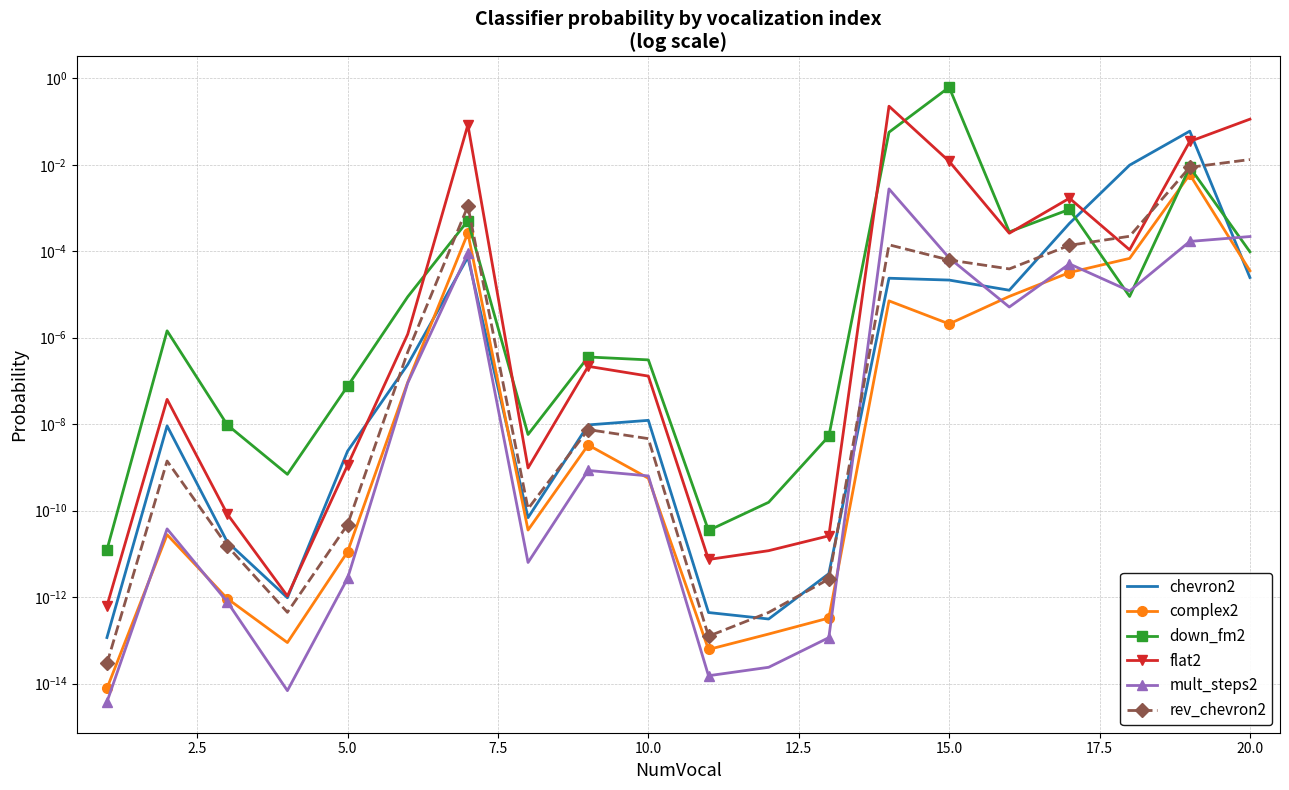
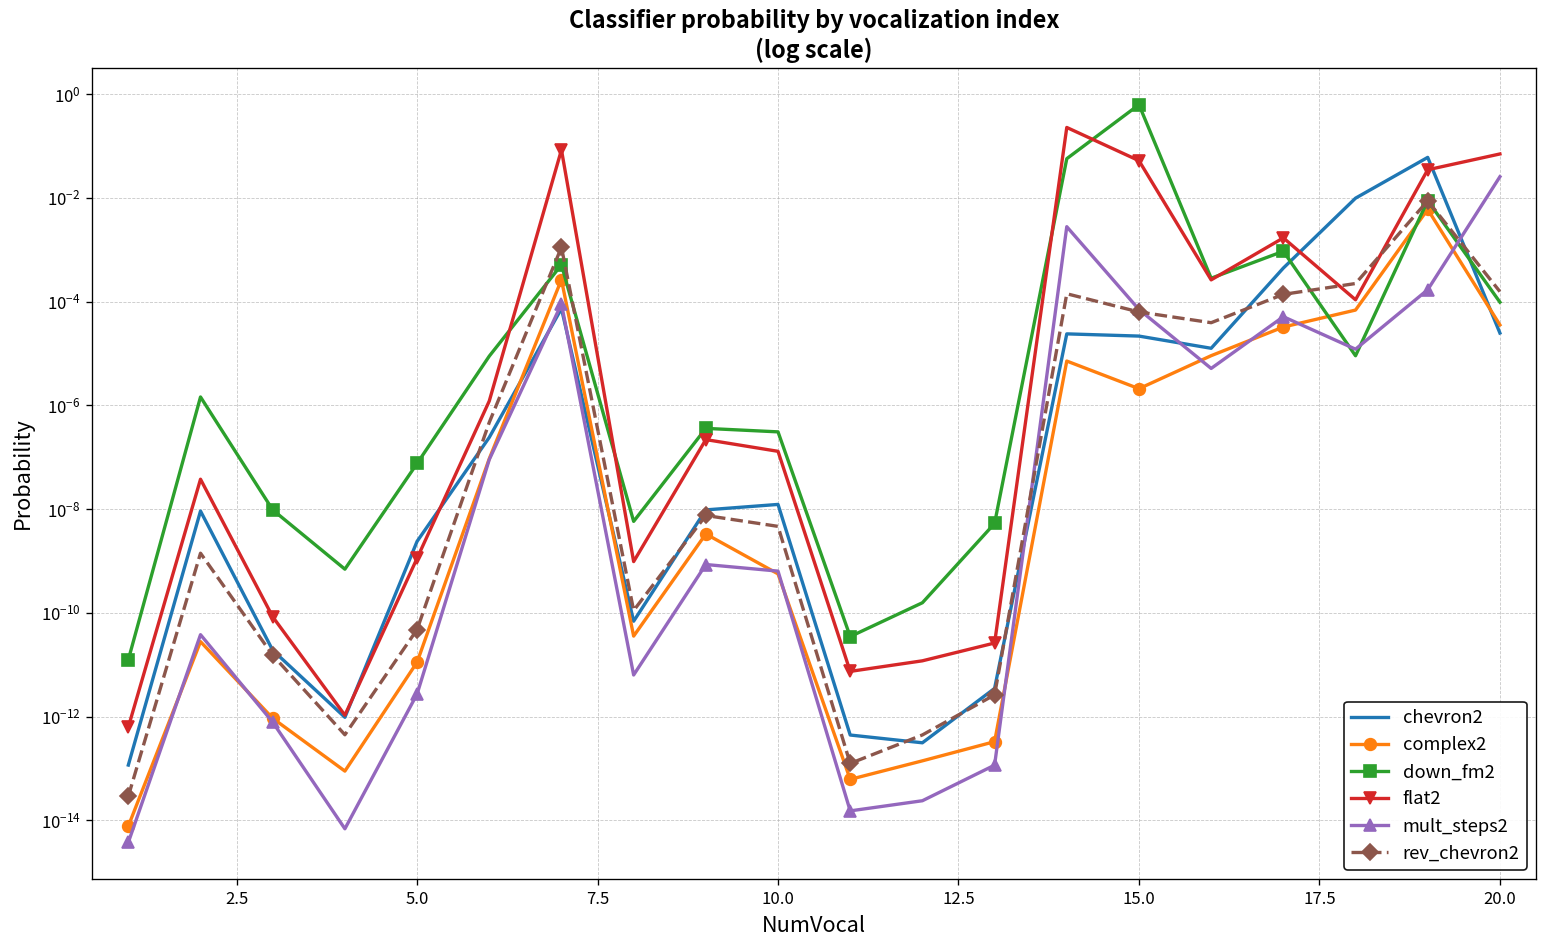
flat2, 15.0: 0.012 -> 0.05
flat2, 20.0: 0.11 -> 0.07
mult_steps2, 20.0: 0.0002 -> 0.03
rev_chevron2, 20.0: 0.013 -> 0.00016
